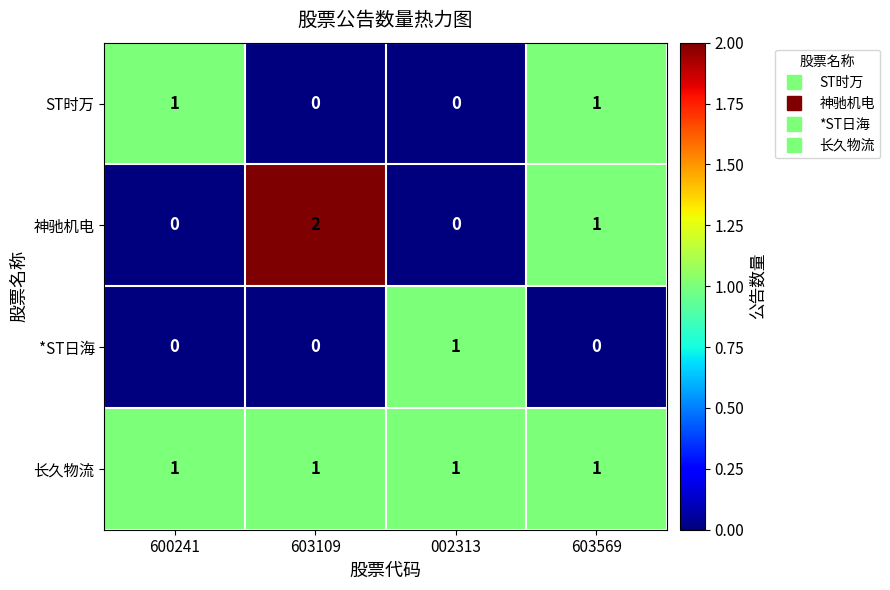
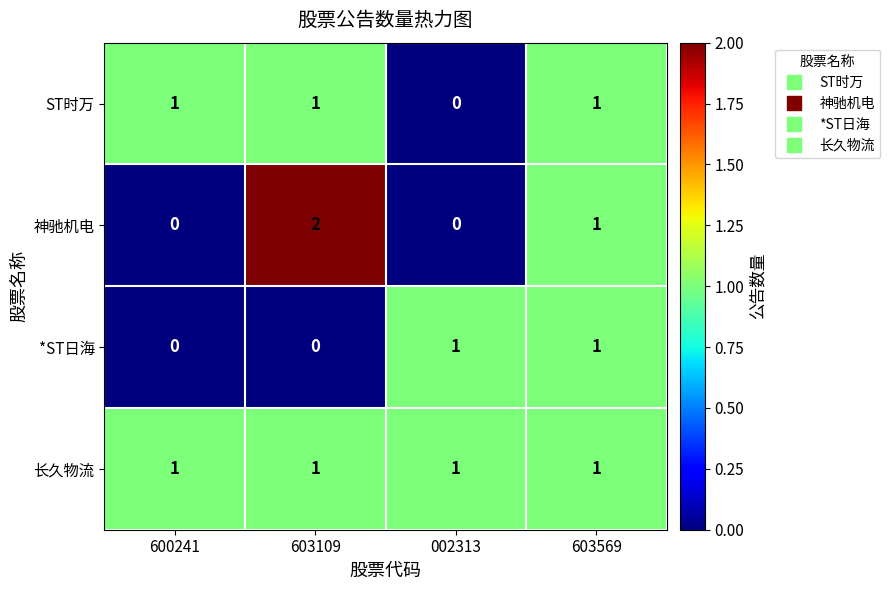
ST时万, 603109: 0 -> 1
*ST日海, 603569: 0 -> 1
